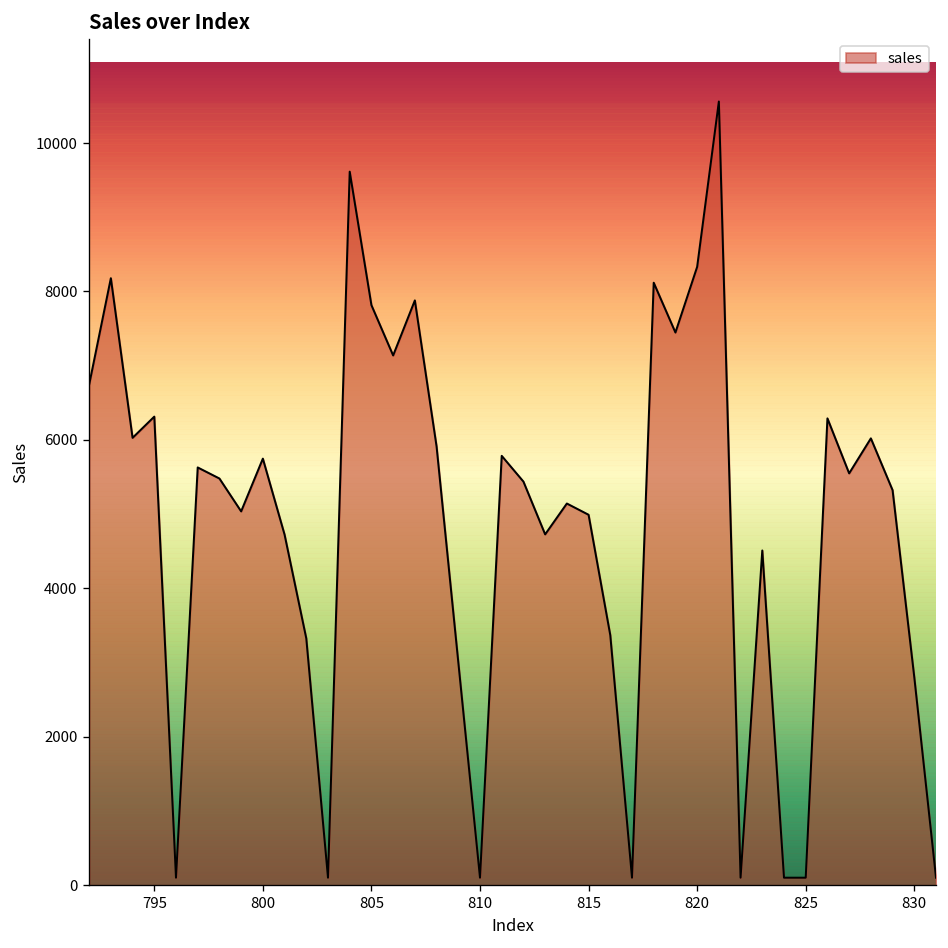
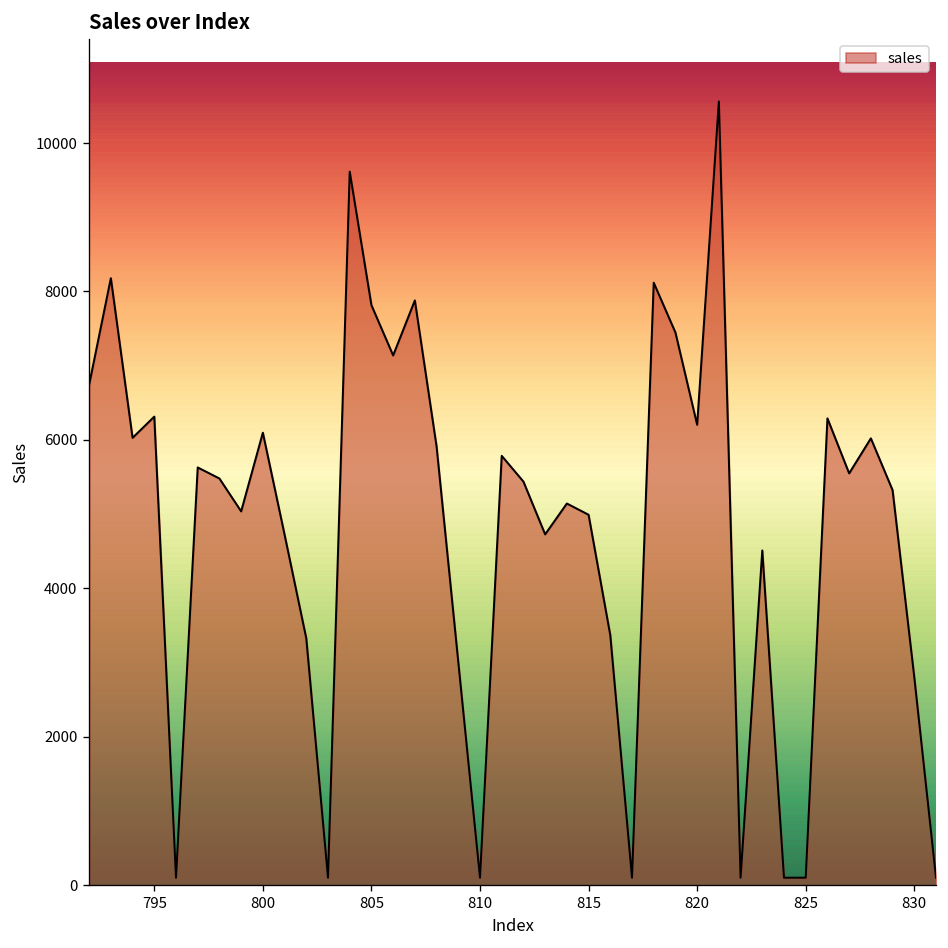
800: 5700 -> 6100
820: 8300 -> 6200
